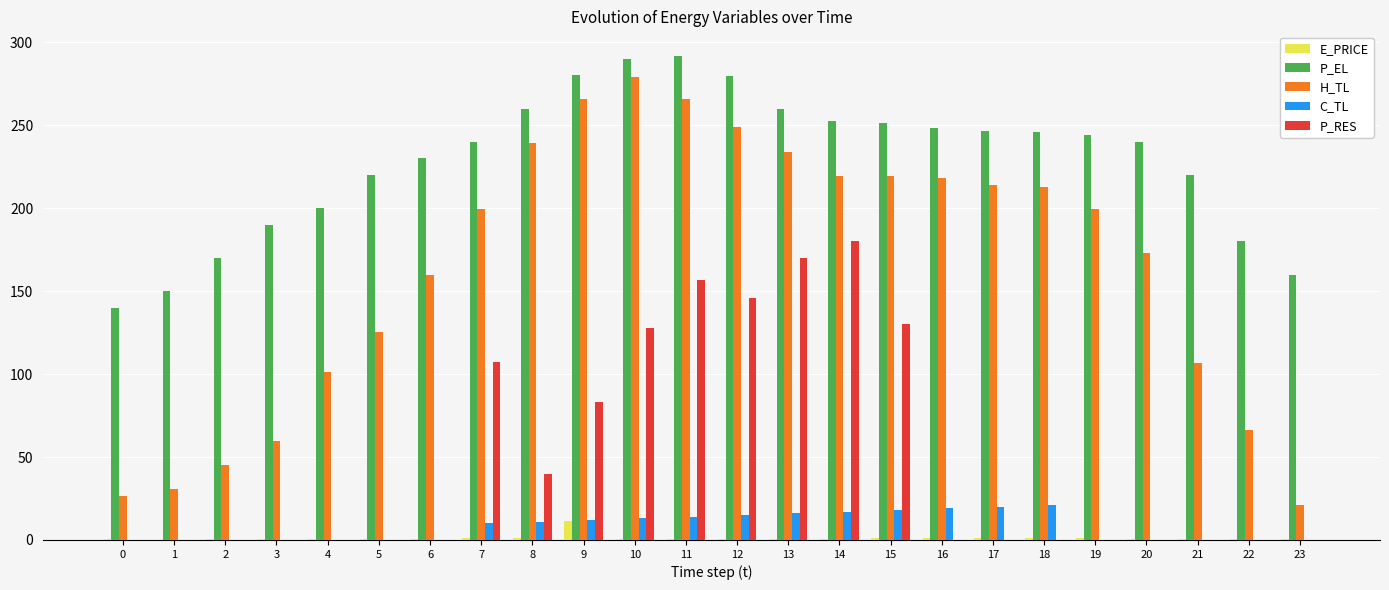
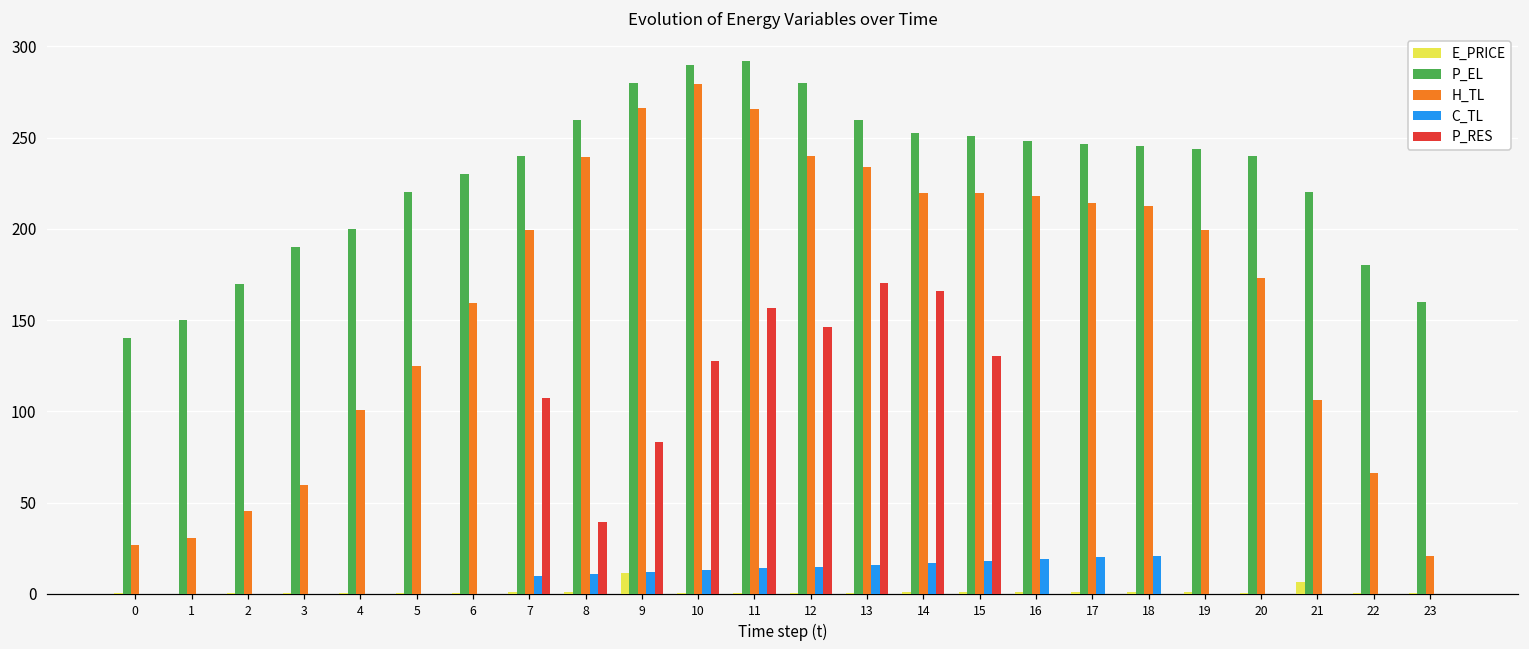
H_TL, 12: 249 -> 240
P_RES, 14: 180 -> 166
E_PRICE, 21: 1 -> 6
